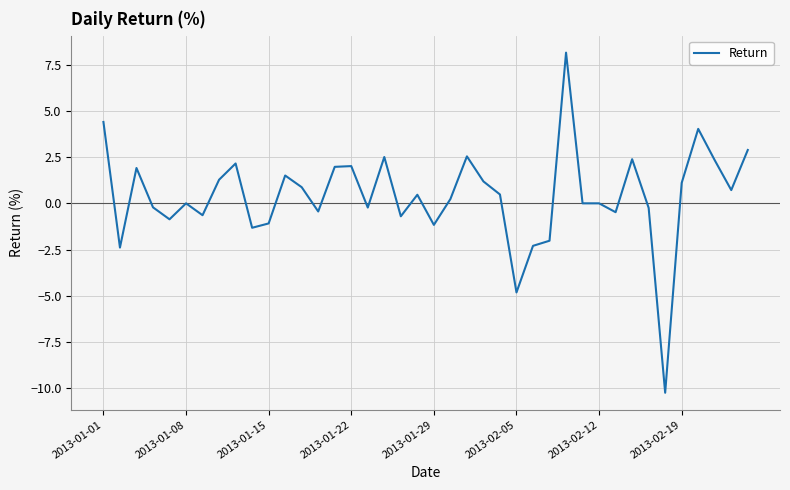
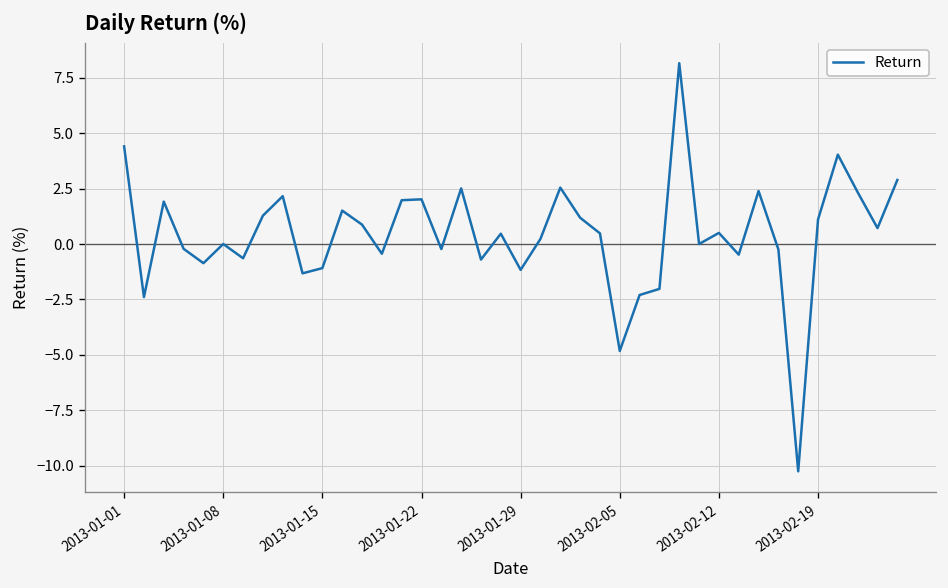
2013-02-12: 0.0 -> 0.5
